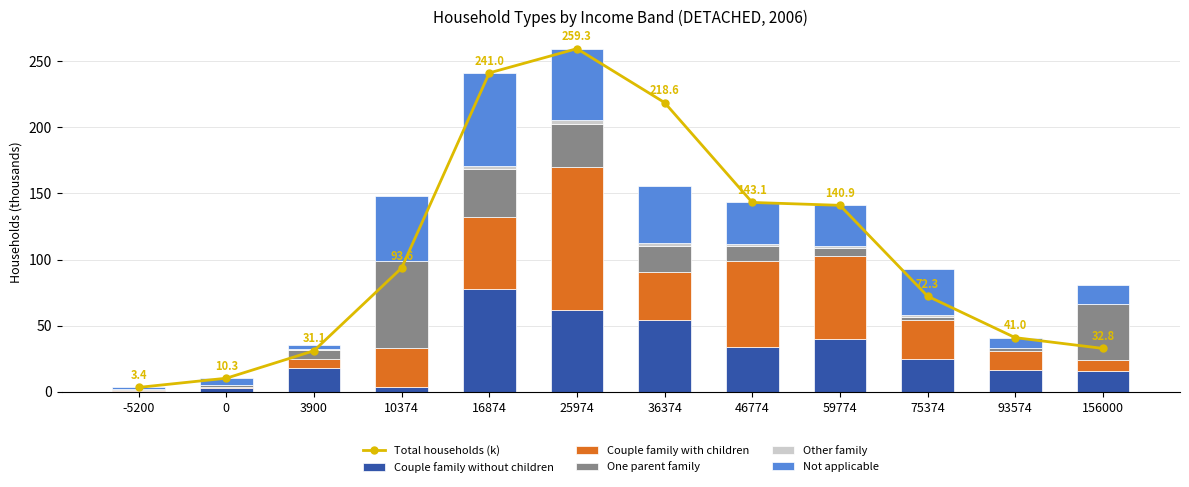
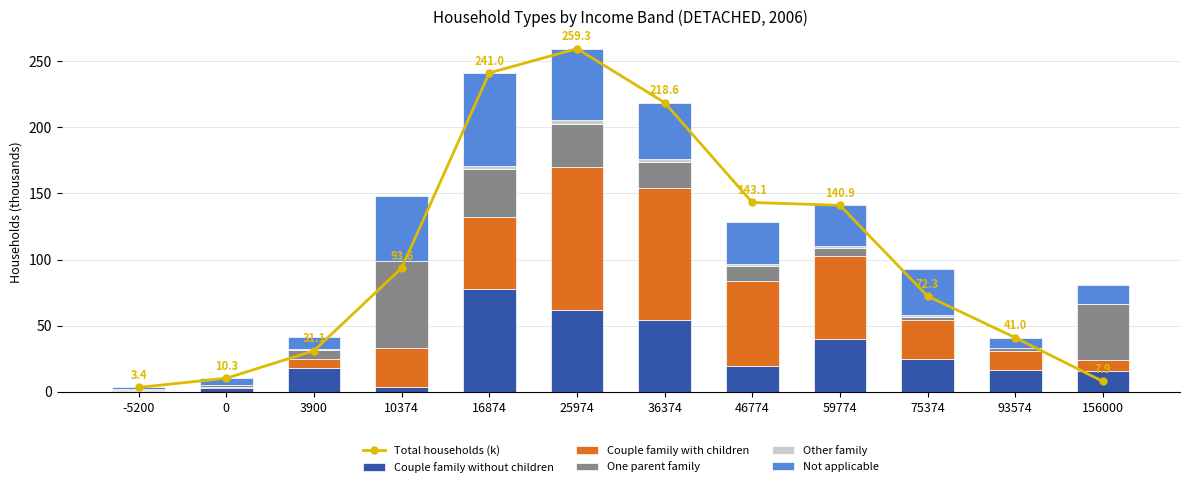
Not applicable, 3900: 3 -> 9
Couple family with children, 36374: 37 -> 100
Couple family without children, 46774: 34 -> 19
Total households (k), 156000: 32.8 -> 7.9
